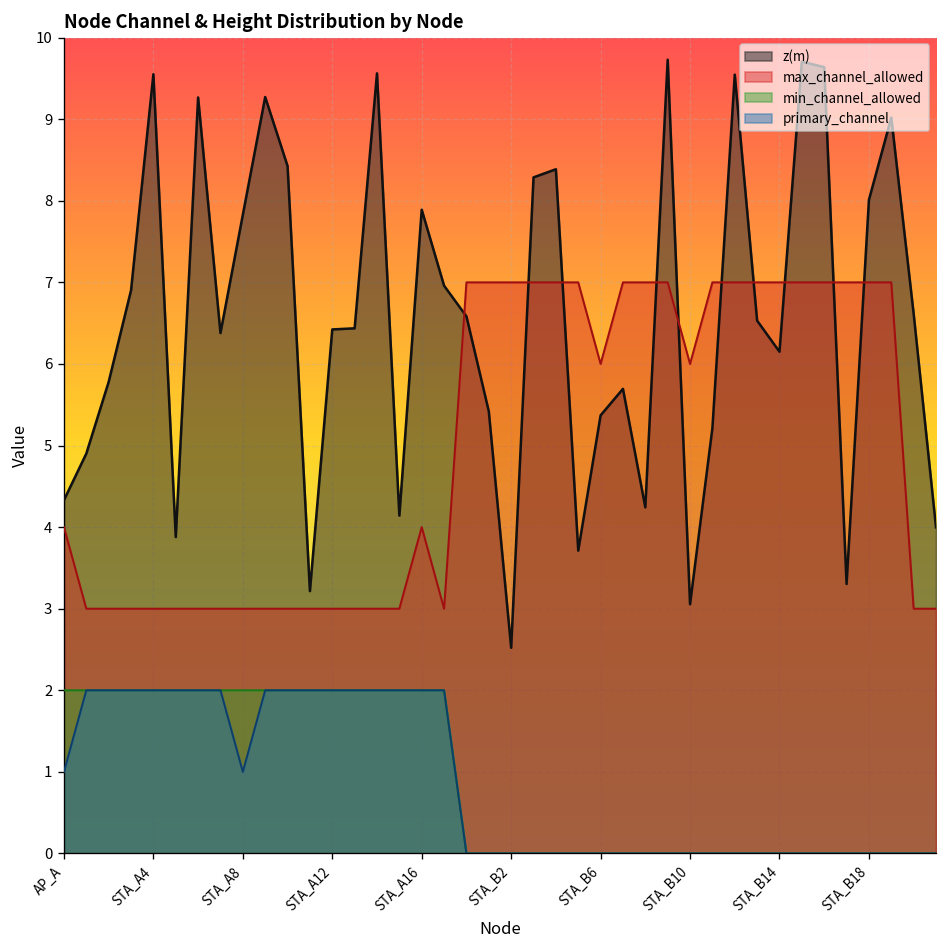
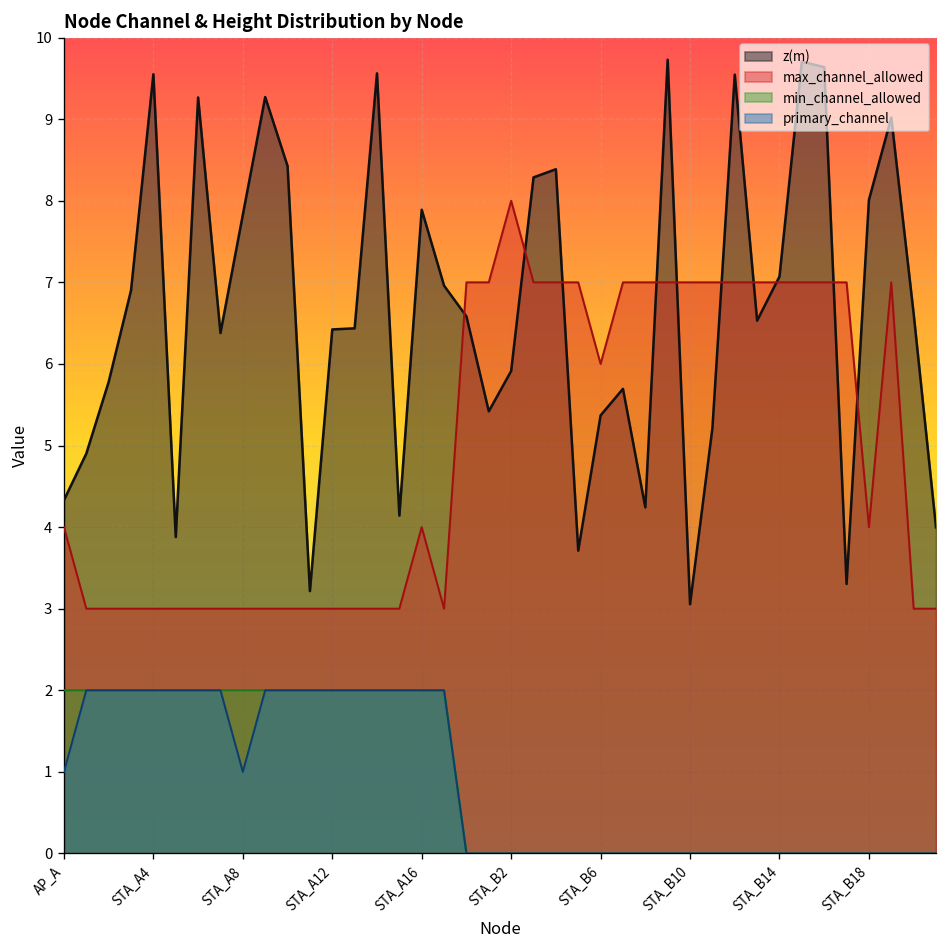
z(m), STA_B2: 2.5 -> 5.9
max_channel_allowed, STA_B2: 7 -> 8
max_channel_allowed, STA_B10: 6 -> 7
z(m), STA_B14: 6.1 -> 7.1
max_channel_allowed, STA_B18: 7 -> 4
